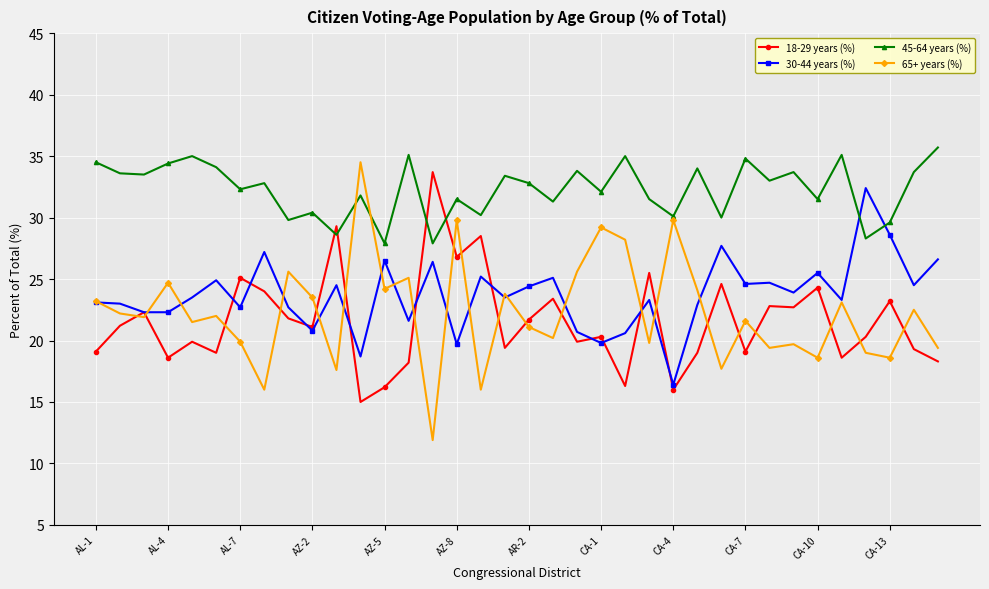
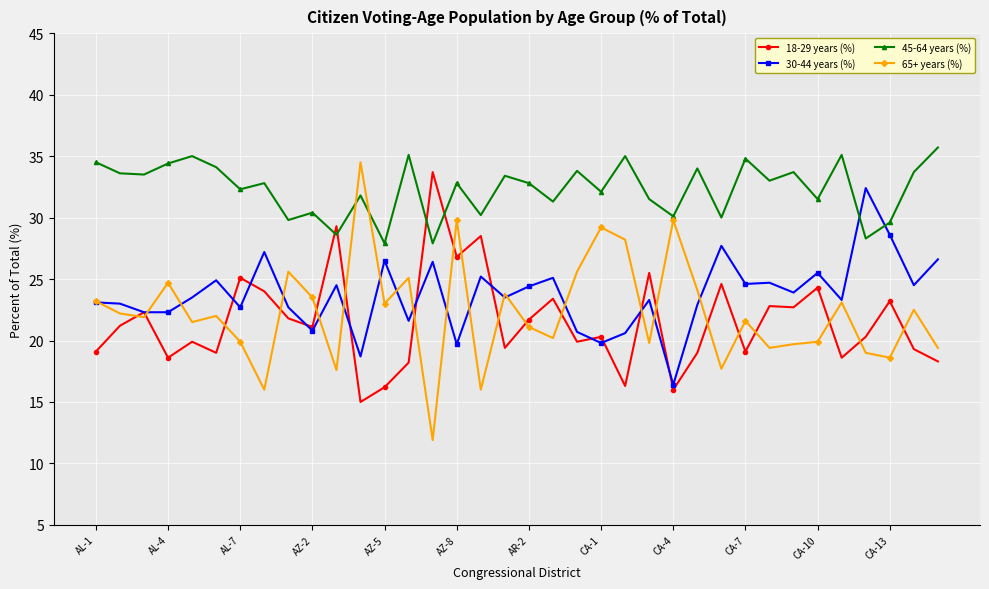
65+ years (%), AZ-5: 24.2 -> 23.0
45-64 years (%), AZ-8: 31.5 -> 32.8
65+ years (%), CA-10: 18.6 -> 19.9
